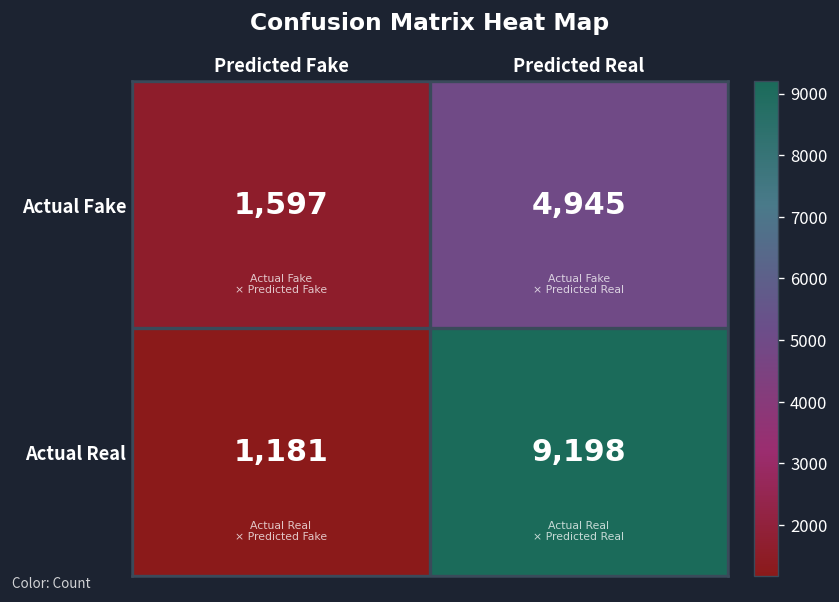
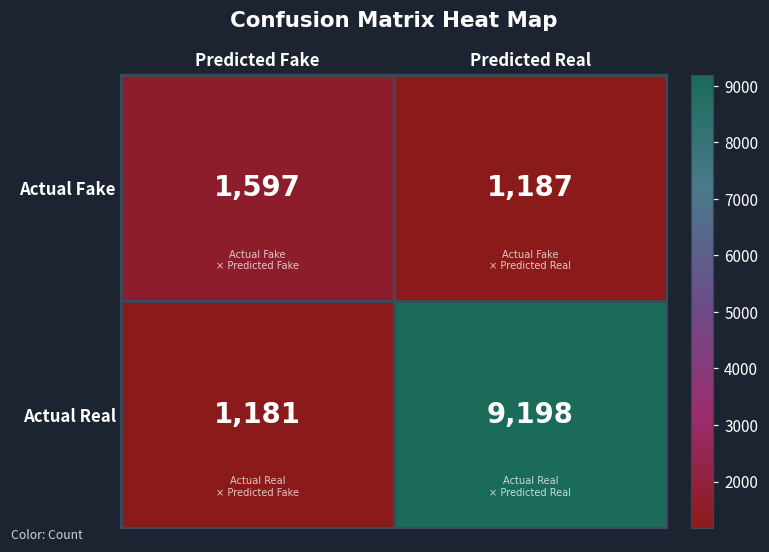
Actual Fake, Predicted Real: 4,945 -> 1,187
